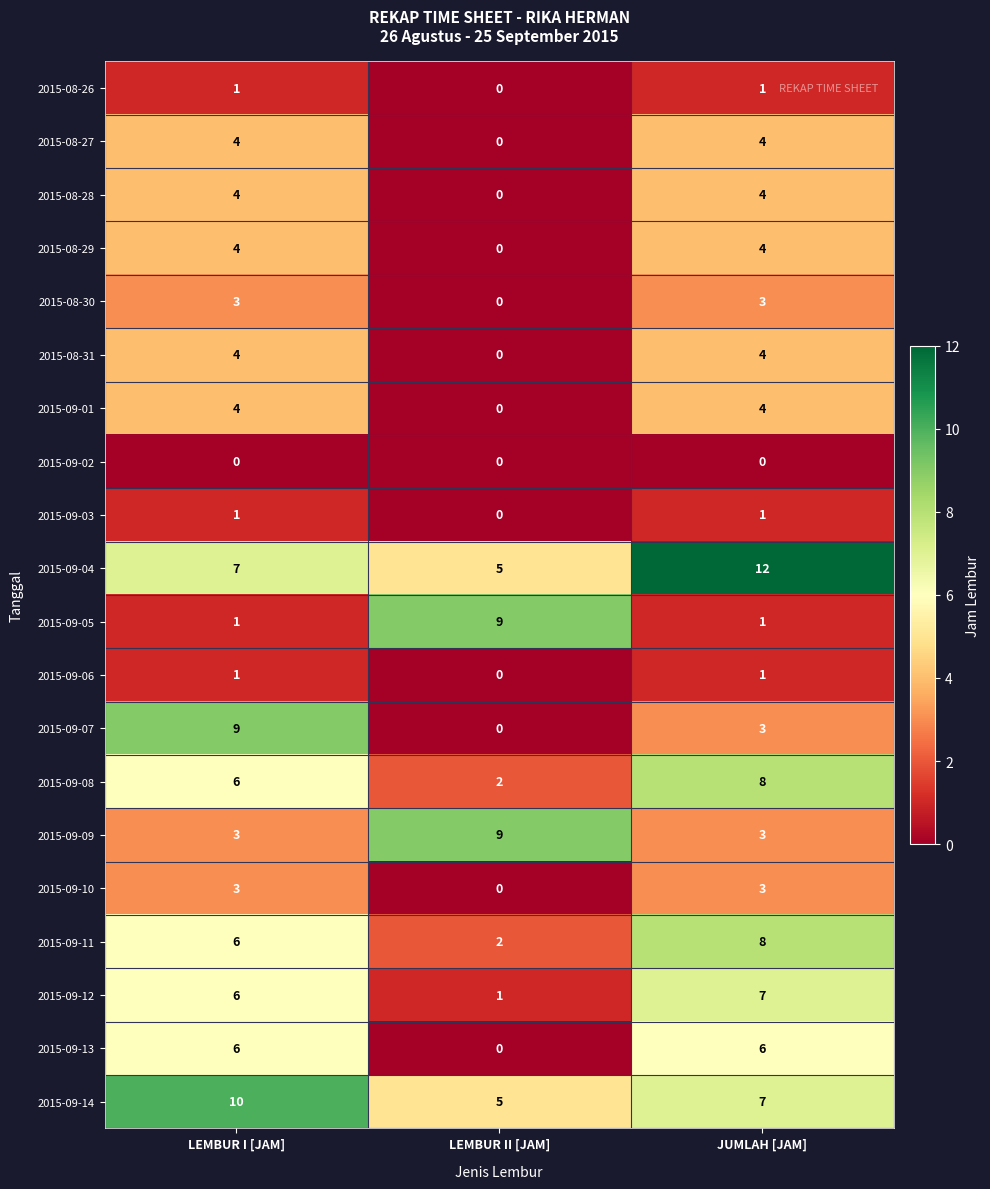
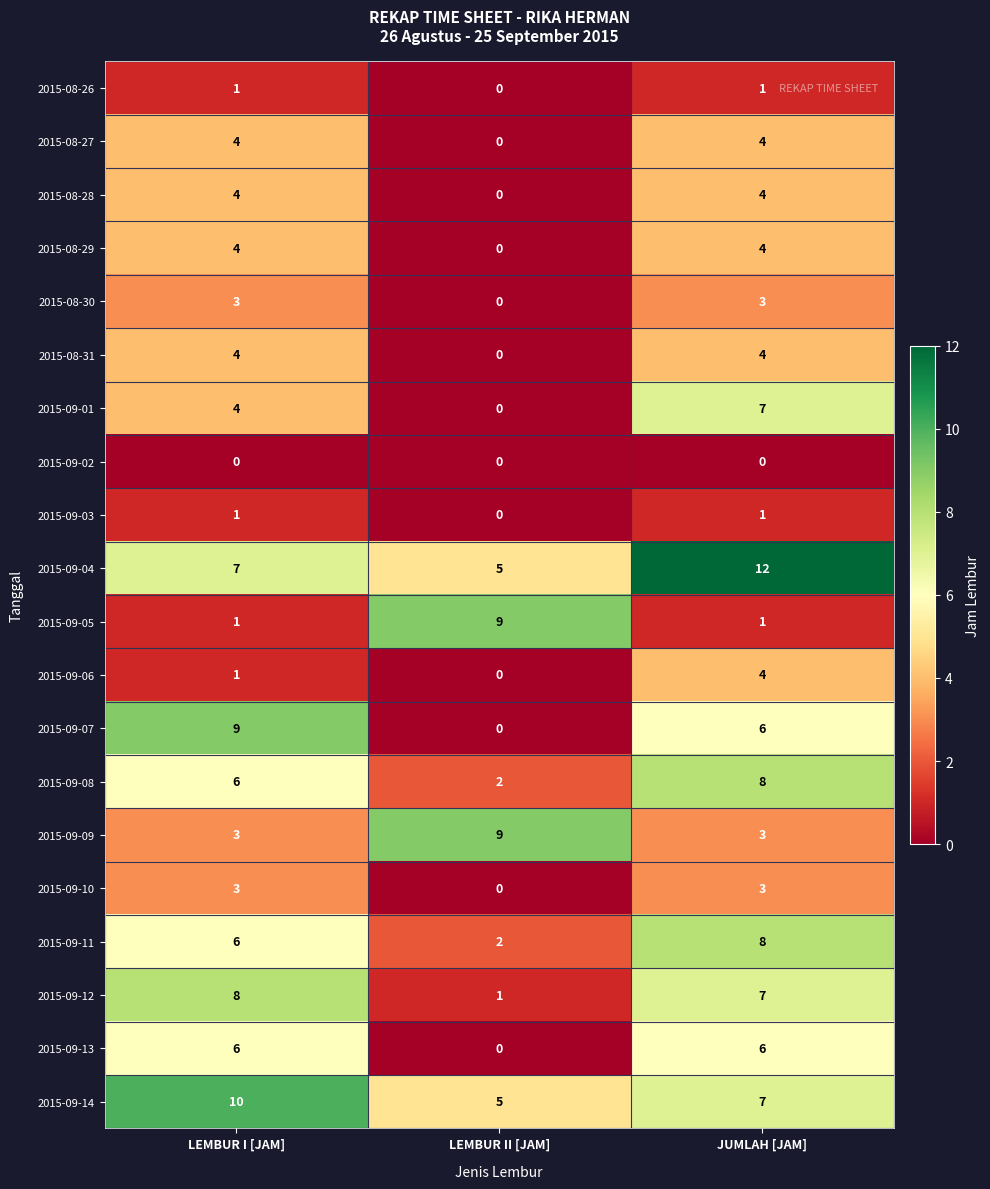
2015-09-01, JUMLAH [JAM]: 4 -> 7
2015-09-06, JUMLAH [JAM]: 1 -> 4
2015-09-07, JUMLAH [JAM]: 3 -> 6
2015-09-12, LEMBUR I [JAM]: 6 -> 8
